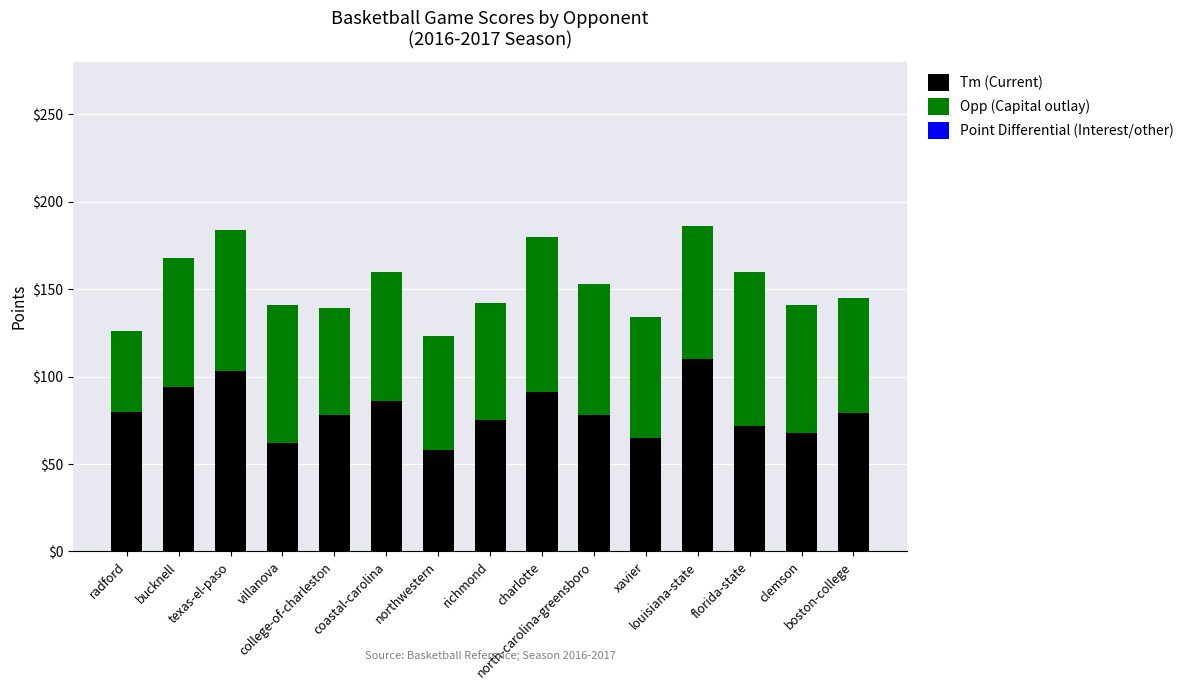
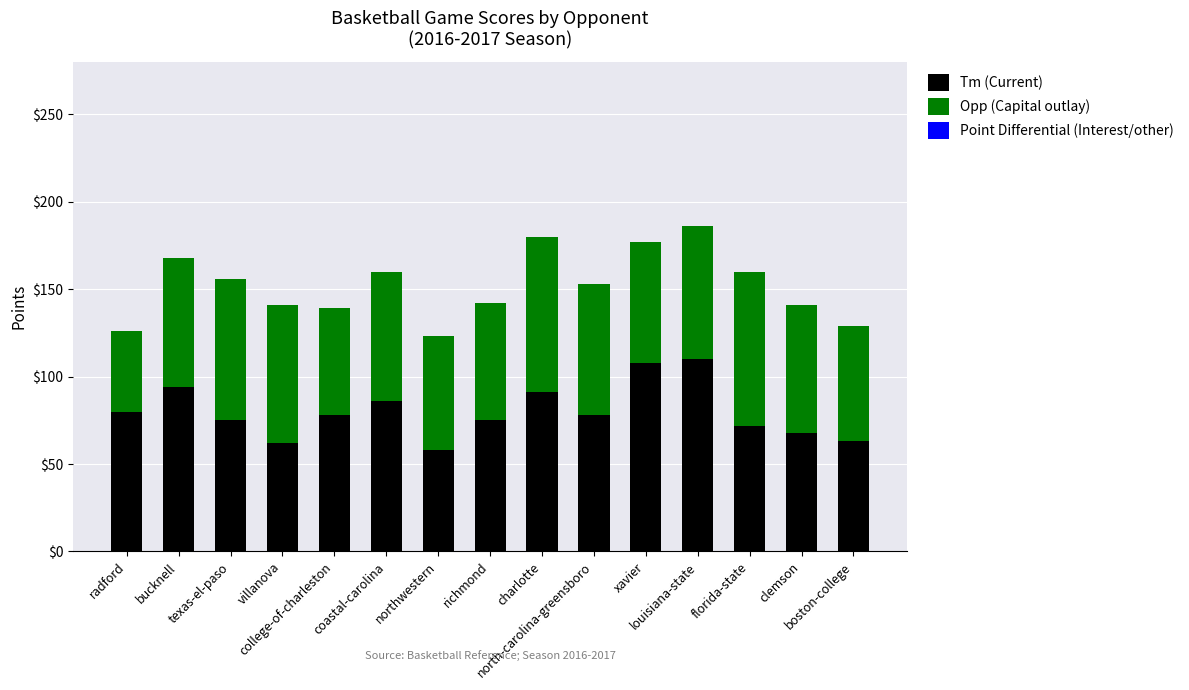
Tm (Current), texas-el-paso: $103 -> $75
Tm (Current), xavier: $65 -> $108
Tm (Current), boston-college: $79 -> $63
